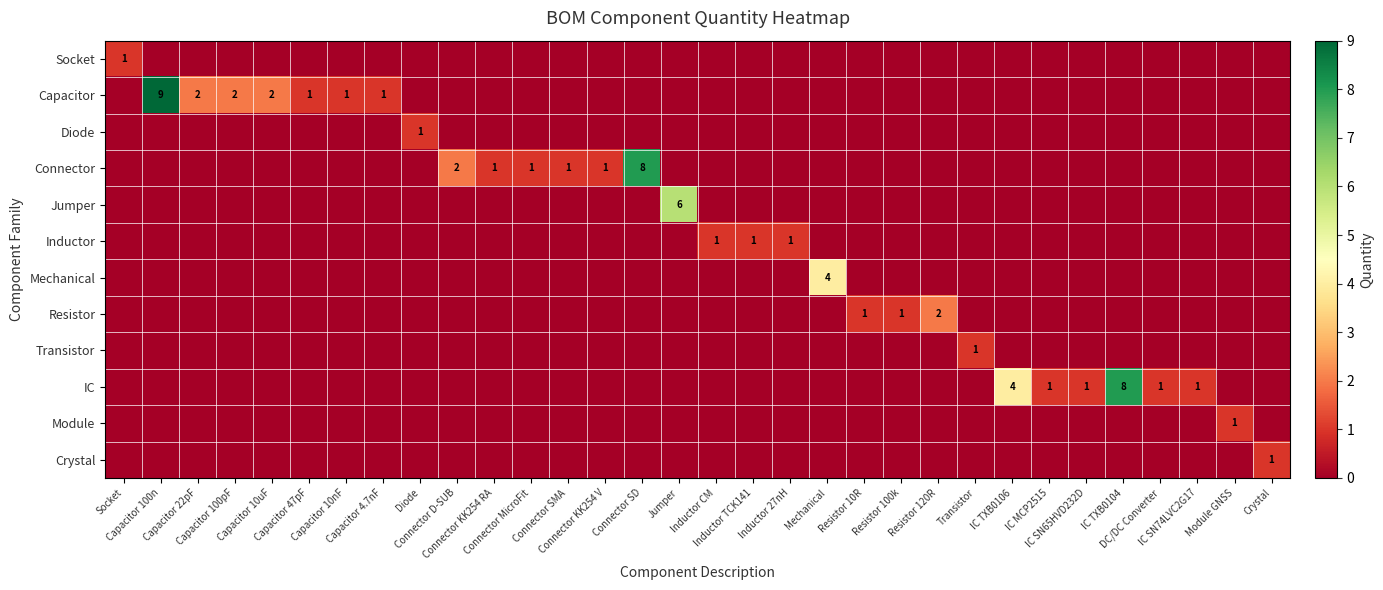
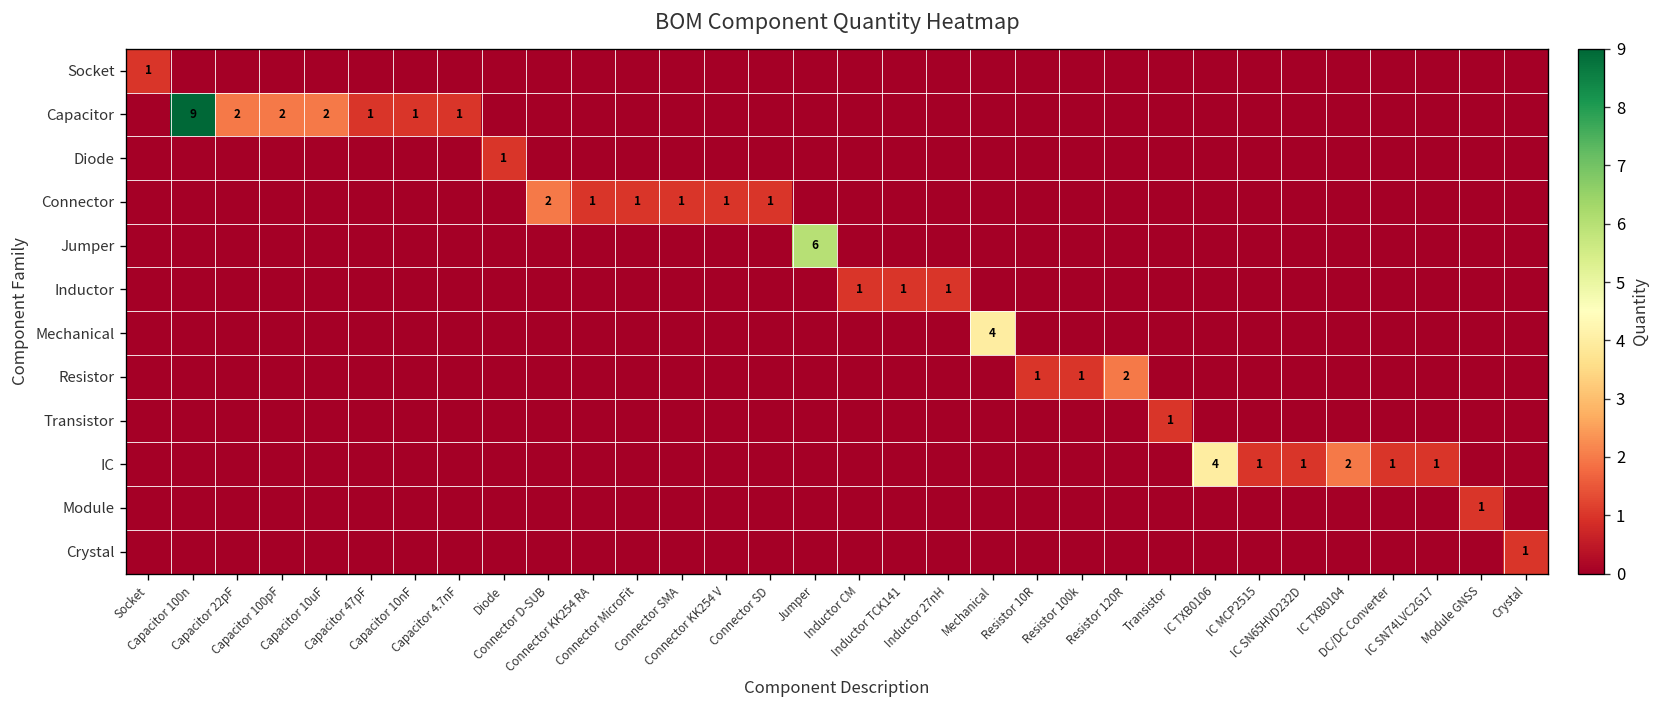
Connector, Connector SD: 8 -> 1
IC, IC TXB0104: 8 -> 2
